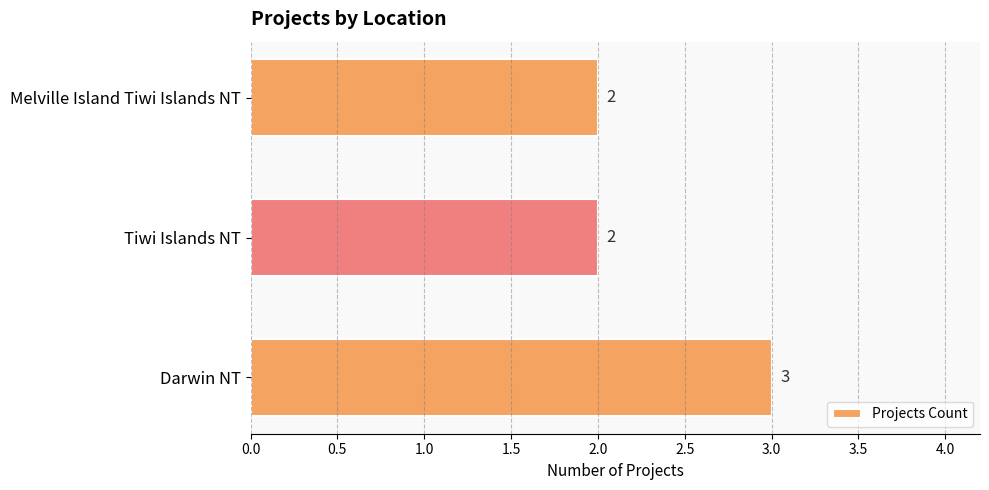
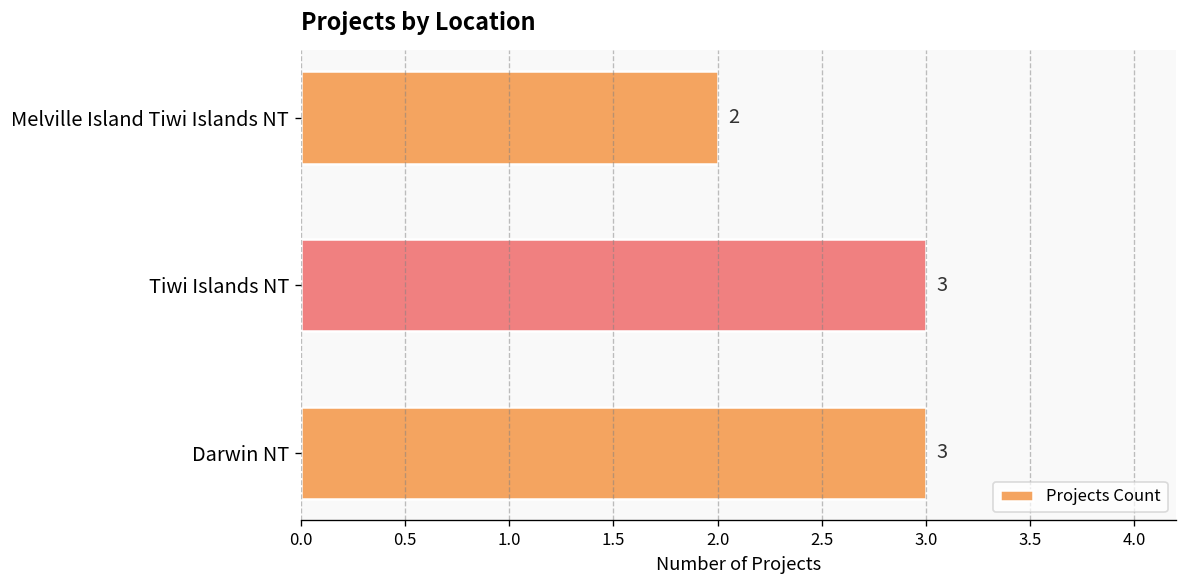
Tiwi Islands NT: 2 -> 3
